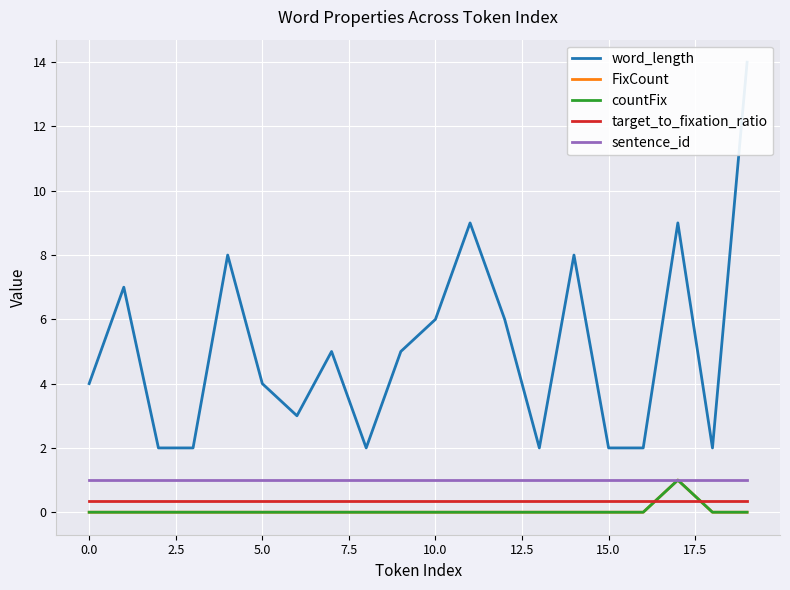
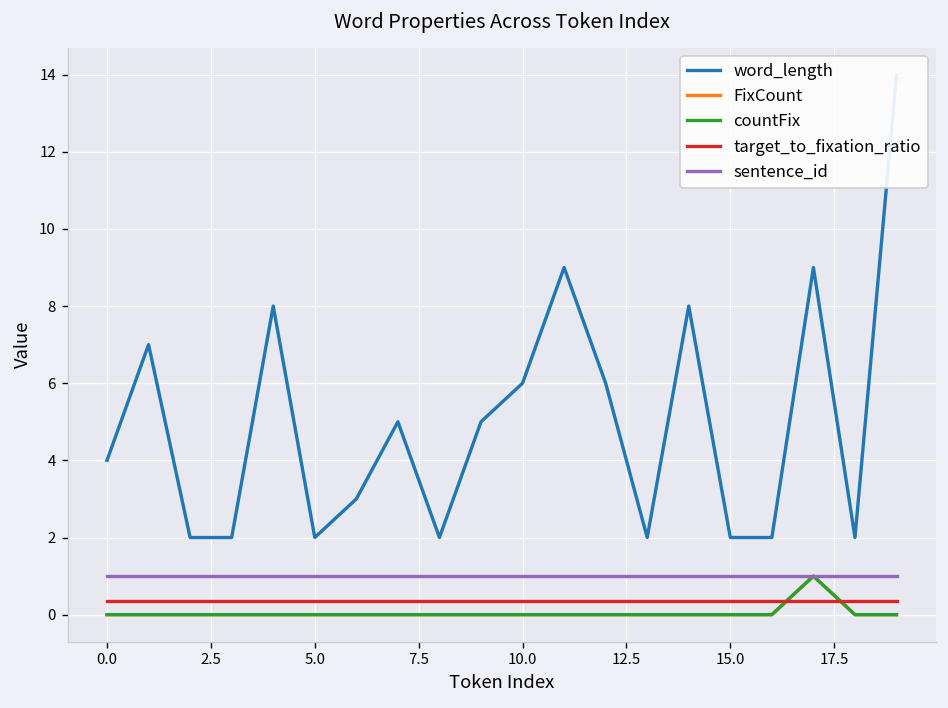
word_length, 5.0: 4 -> 2
